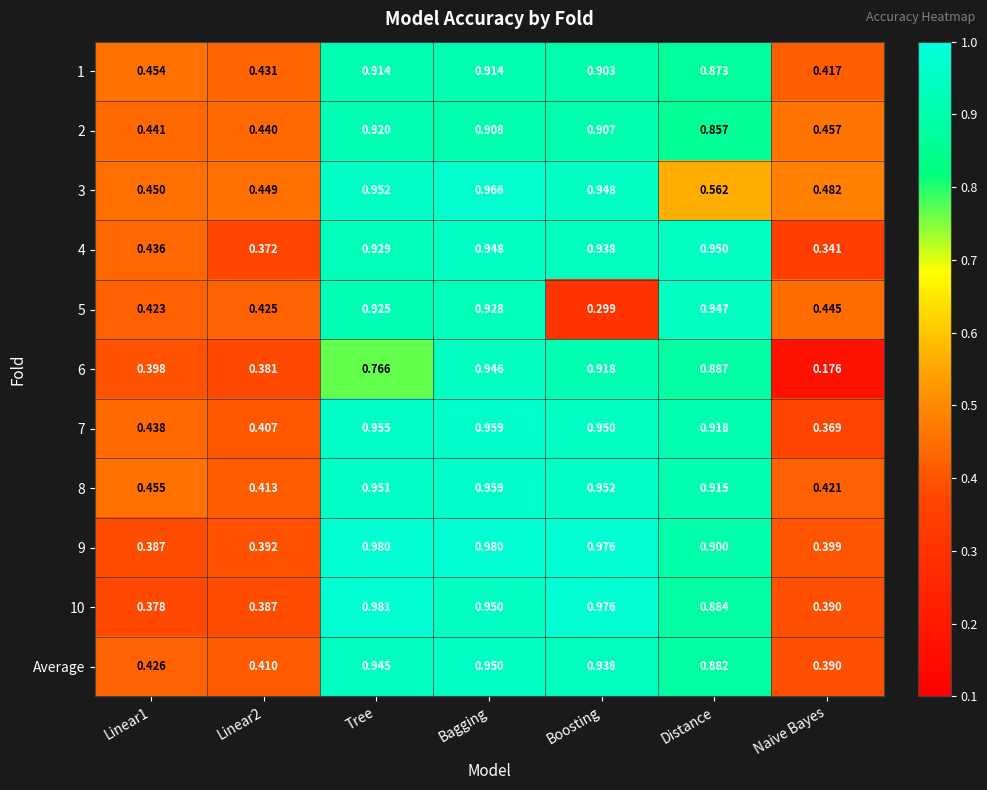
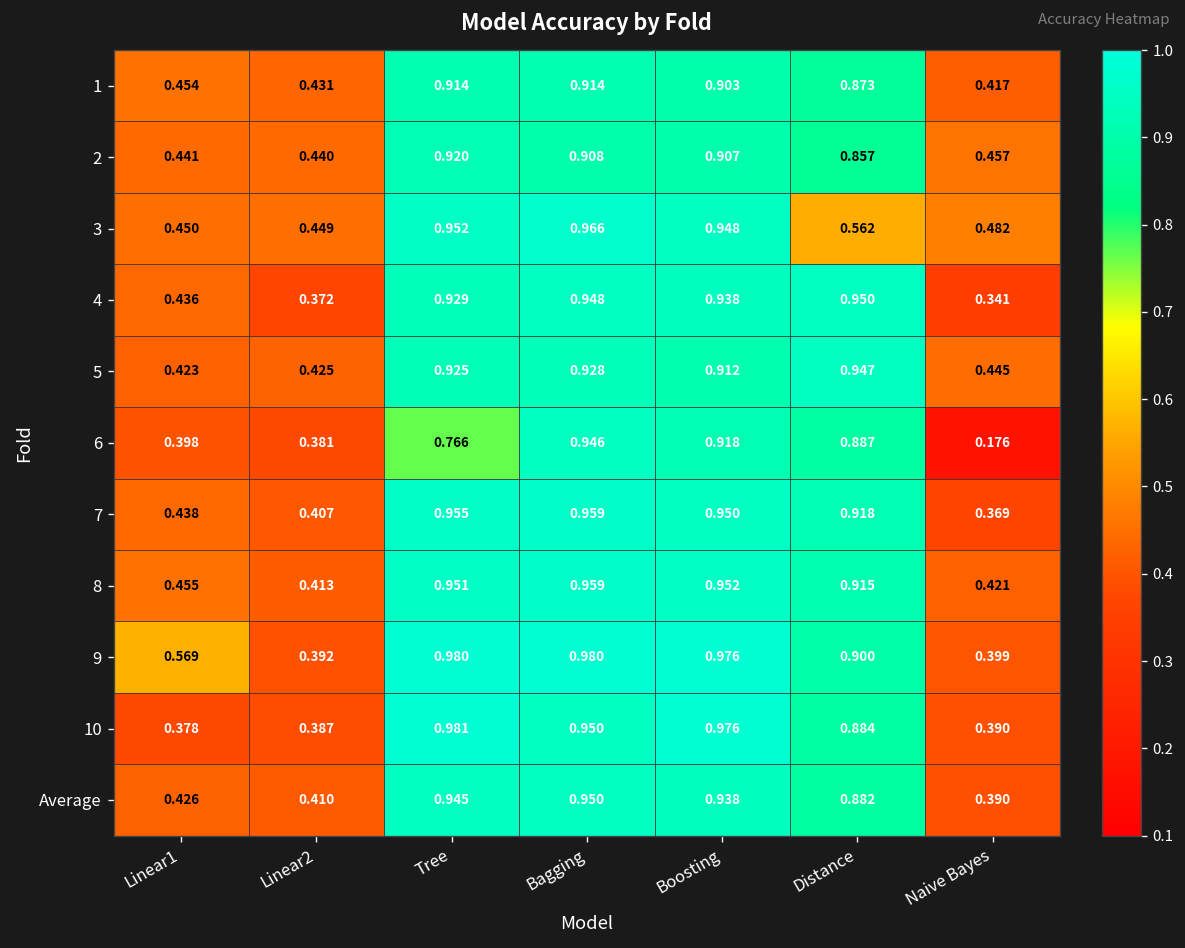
5, Boosting: 0.299 -> 0.912
9, Linear1: 0.387 -> 0.569
